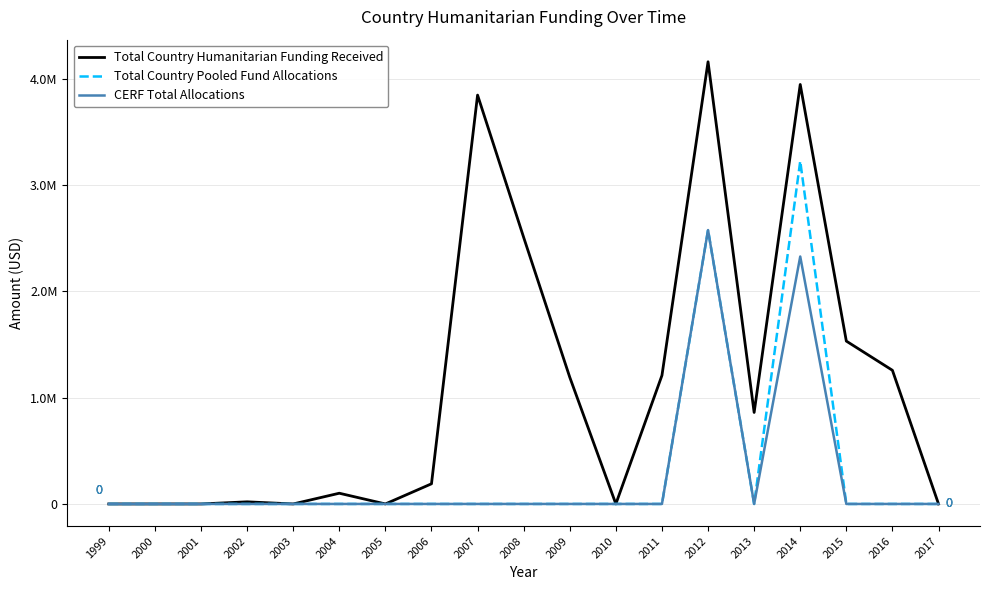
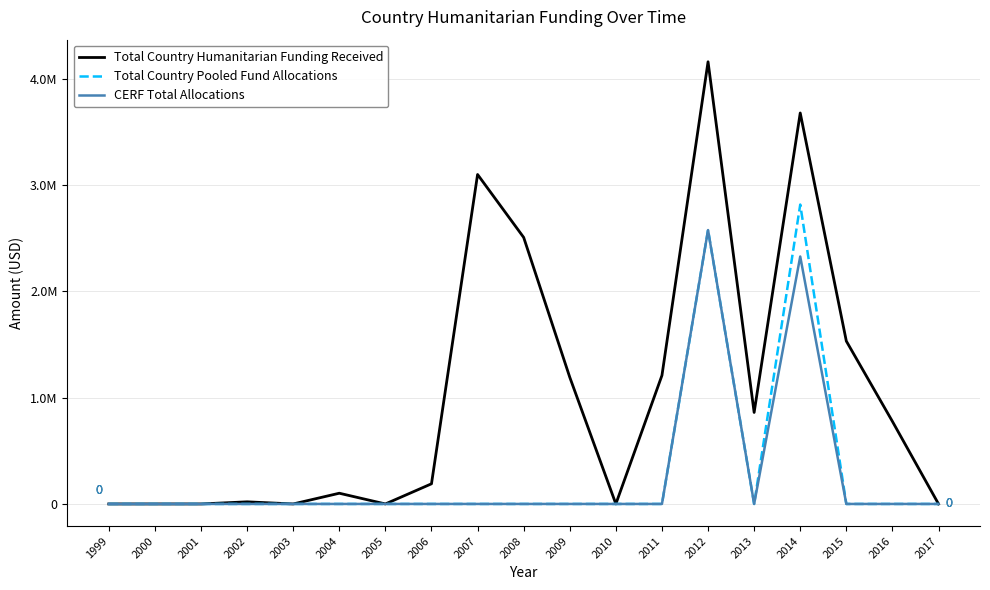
Total Country Humanitarian Funding Received, 2007: 3850000 -> 3100000
Total Country Humanitarian Funding Received, 2014: 3950000 -> 3680000
Total Country Pooled Fund Allocations, 2014: 3230000 -> 2820000
Total Country Humanitarian Funding Received, 2016: 1260000 -> 780000
